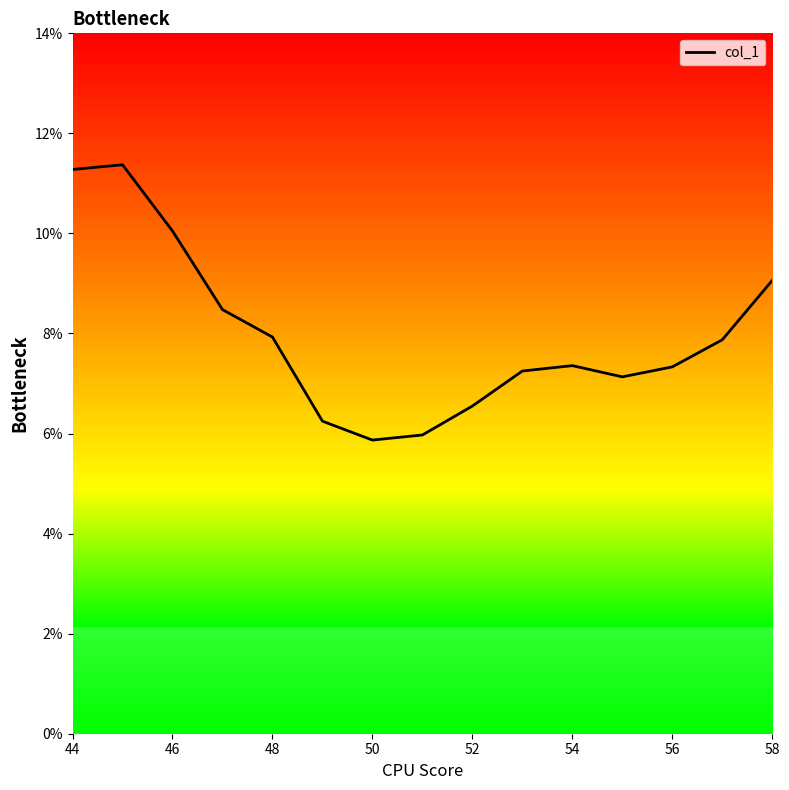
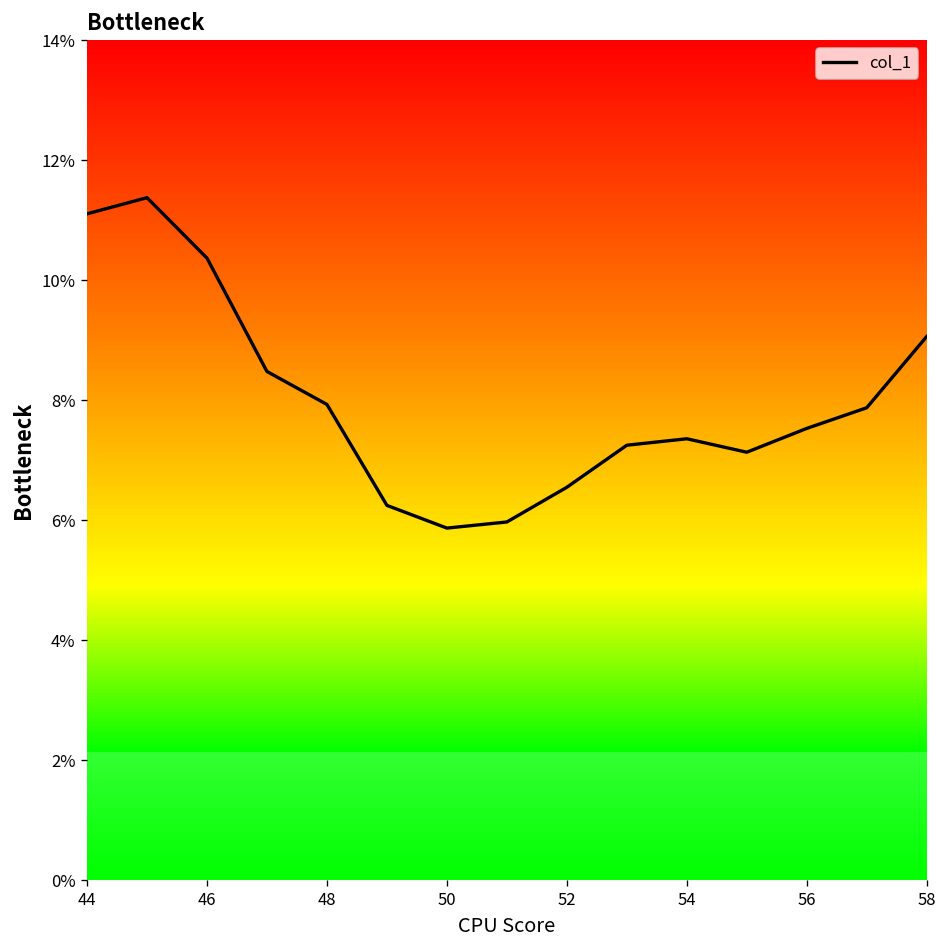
44: 11.3% -> 11.1%
46: 10.0% -> 10.4%
56: 7.3% -> 7.5%
